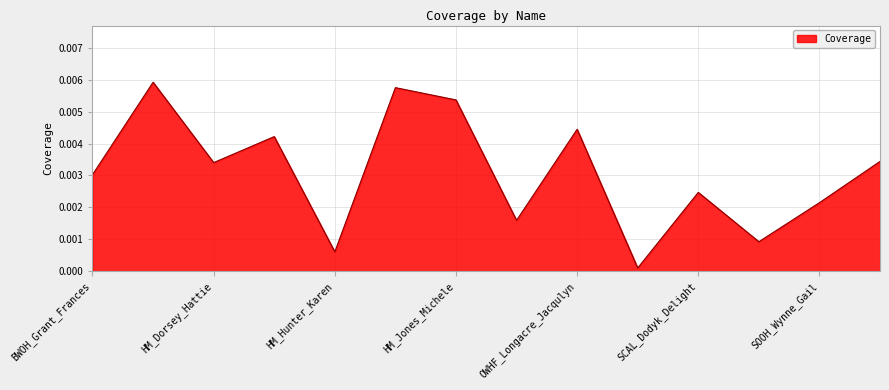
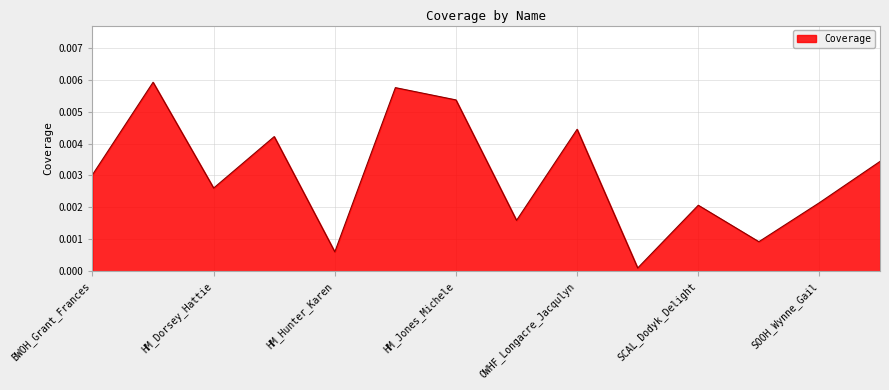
HM_Dorsey_Hattie: 0.0034 -> 0.0026
SCAL_Dodyk_Delight: 0.0025 -> 0.0021
